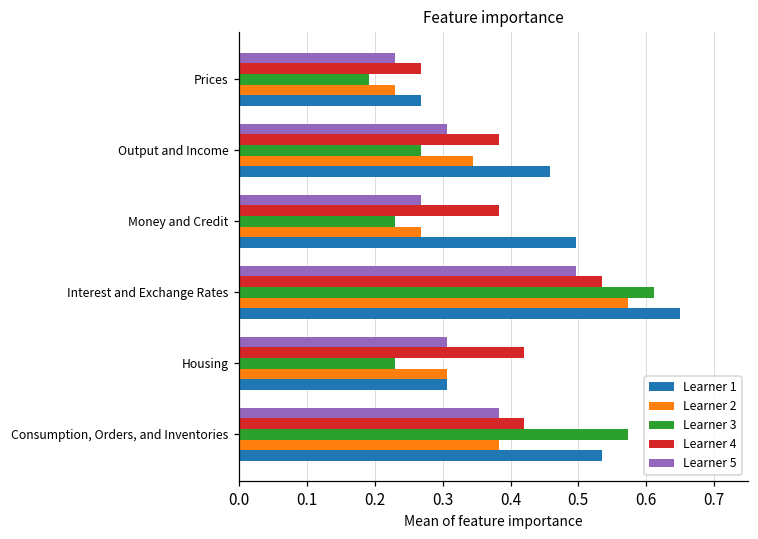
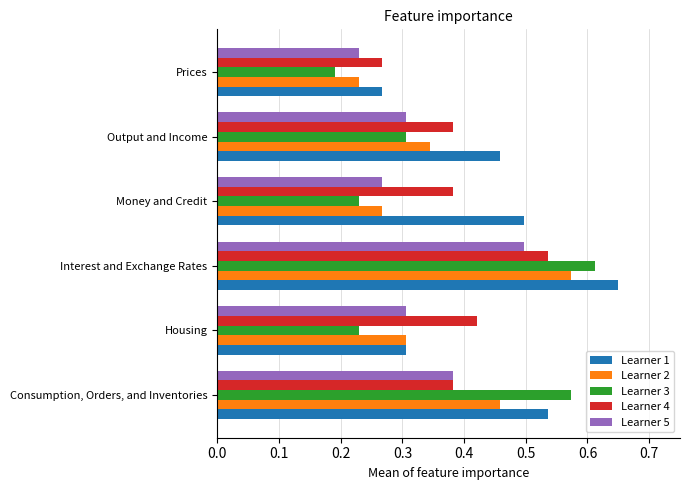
Learner 3, Output and Income: 0.27 -> 0.31
Learner 4, Consumption, Orders, and Inventories: 0.42 -> 0.38
Learner 2, Consumption, Orders, and Inventories: 0.38 -> 0.46
